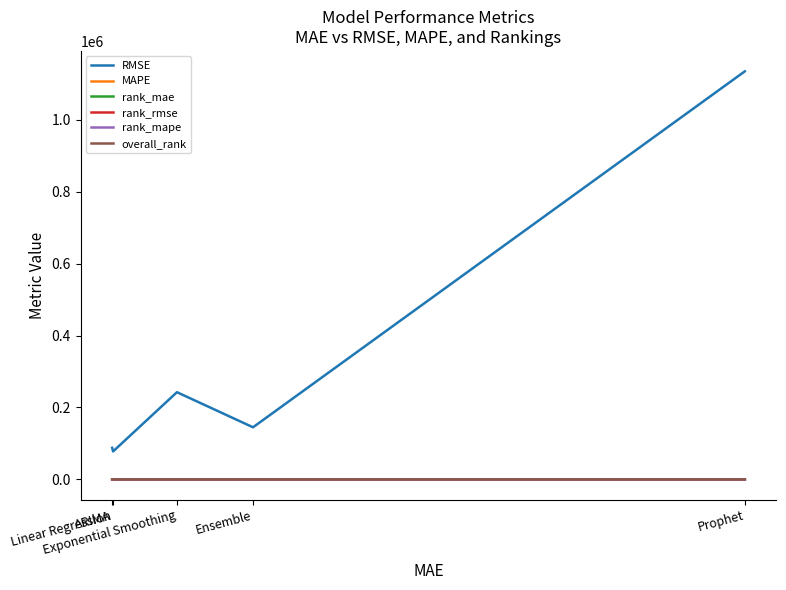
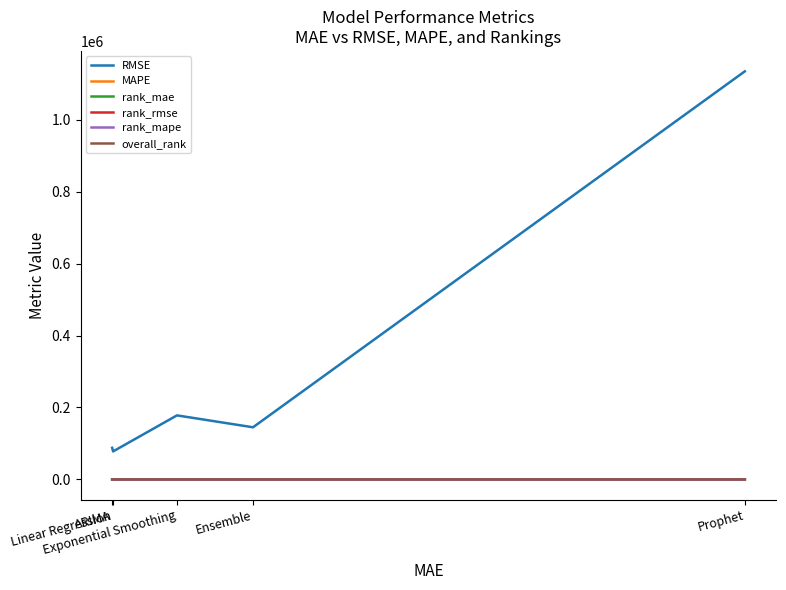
RMSE, Exponential Smoothing: 240000 -> 180000
